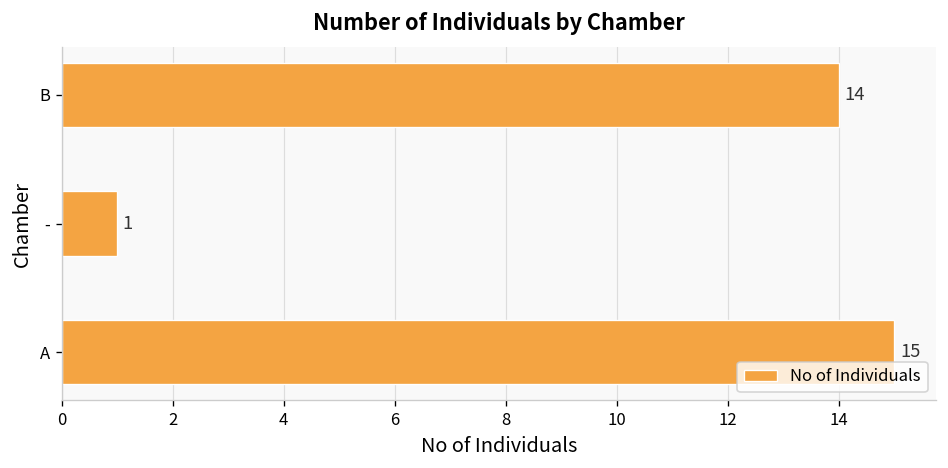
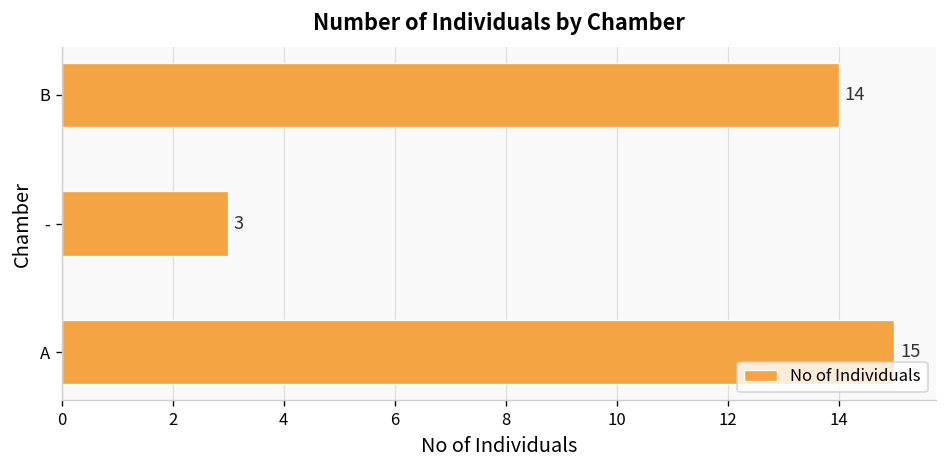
-: 1 -> 3
